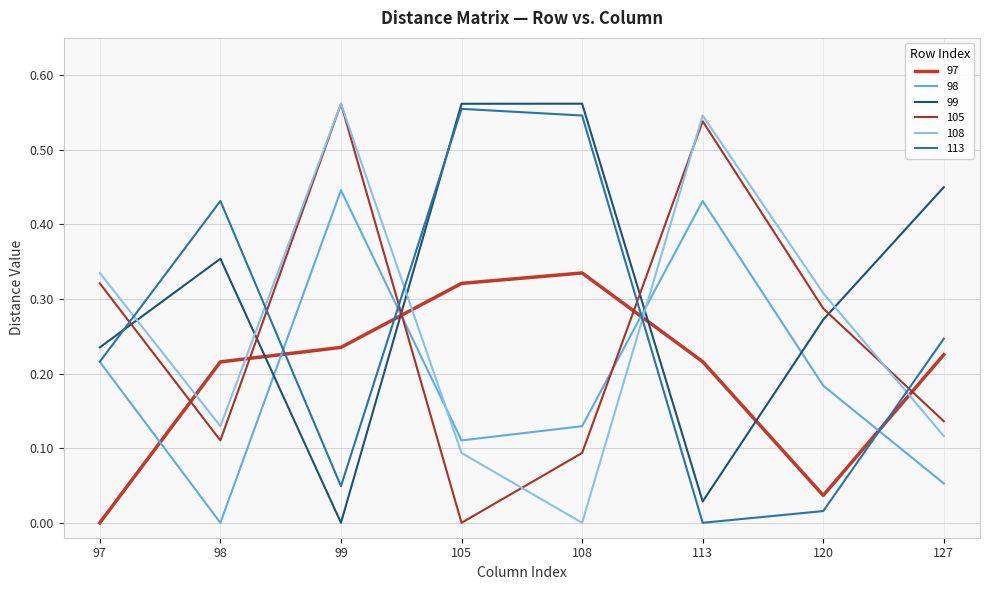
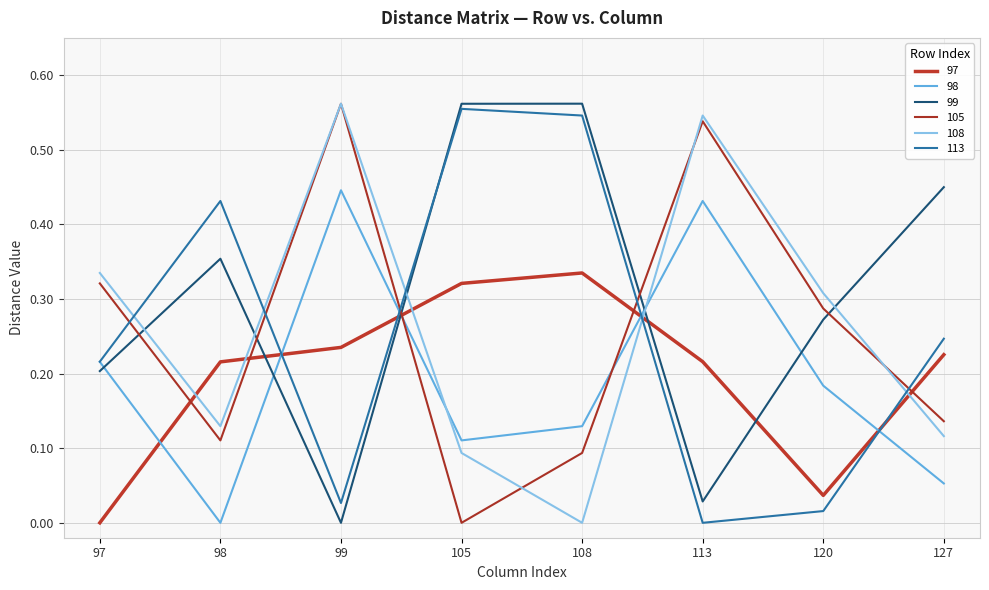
99, 97: 0.24 -> 0.20
113, 99: 0.05 -> 0.03
